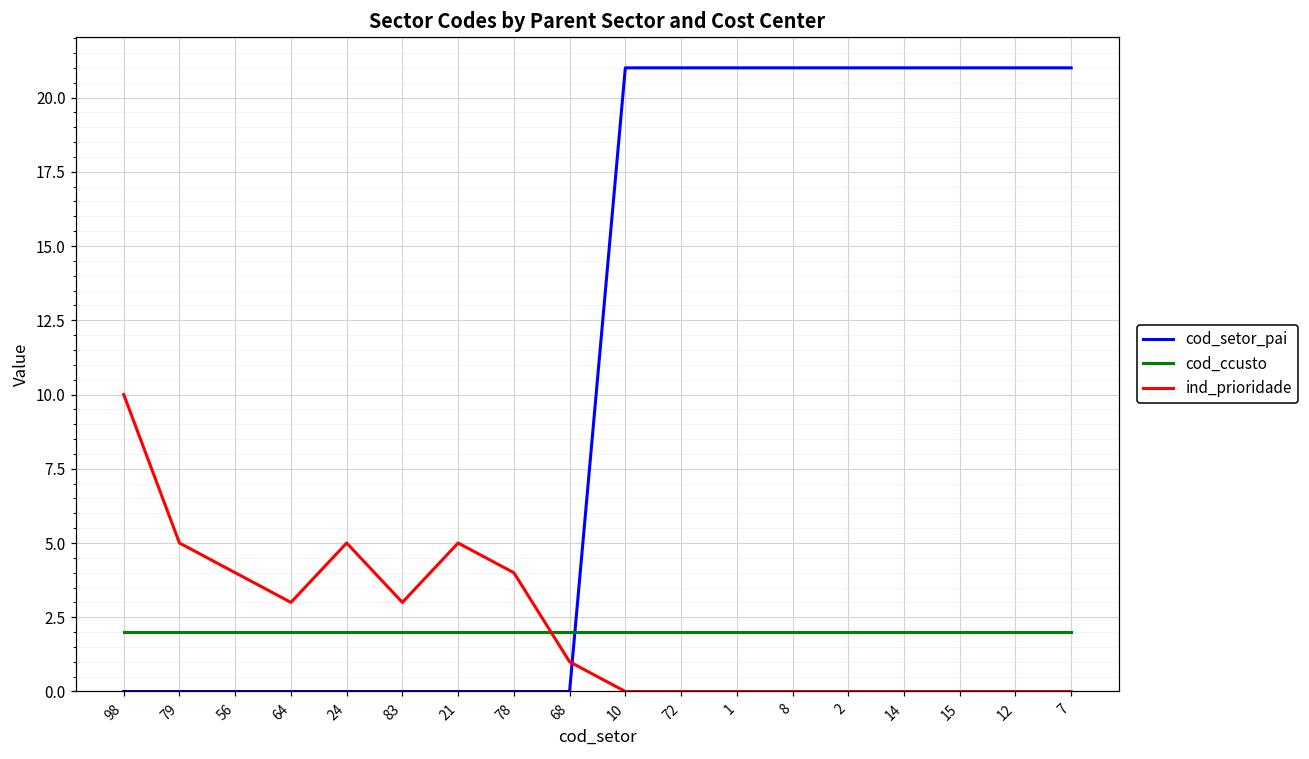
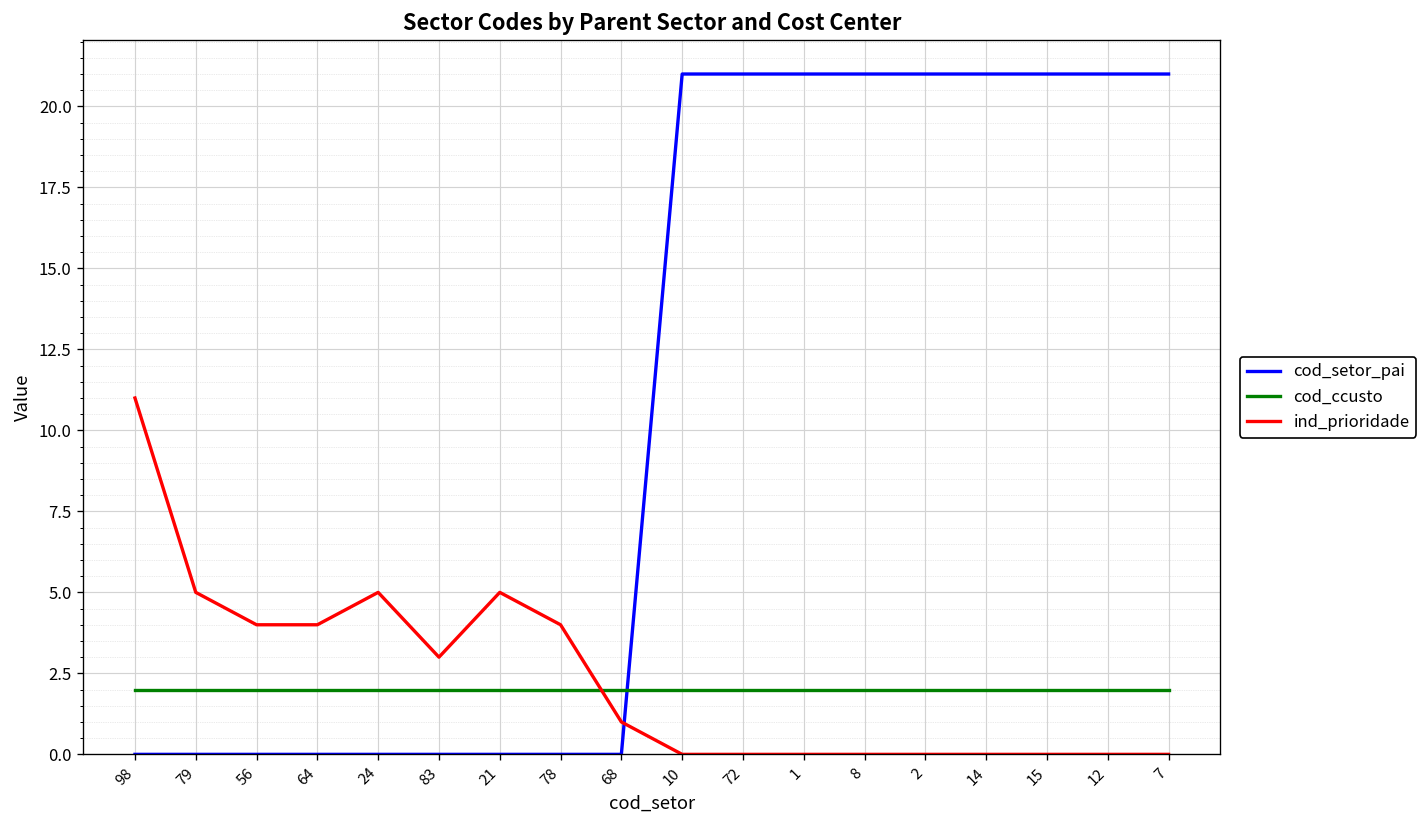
ind_prioridade, 98: 10 -> 11
ind_prioridade, 64: 3 -> 4
